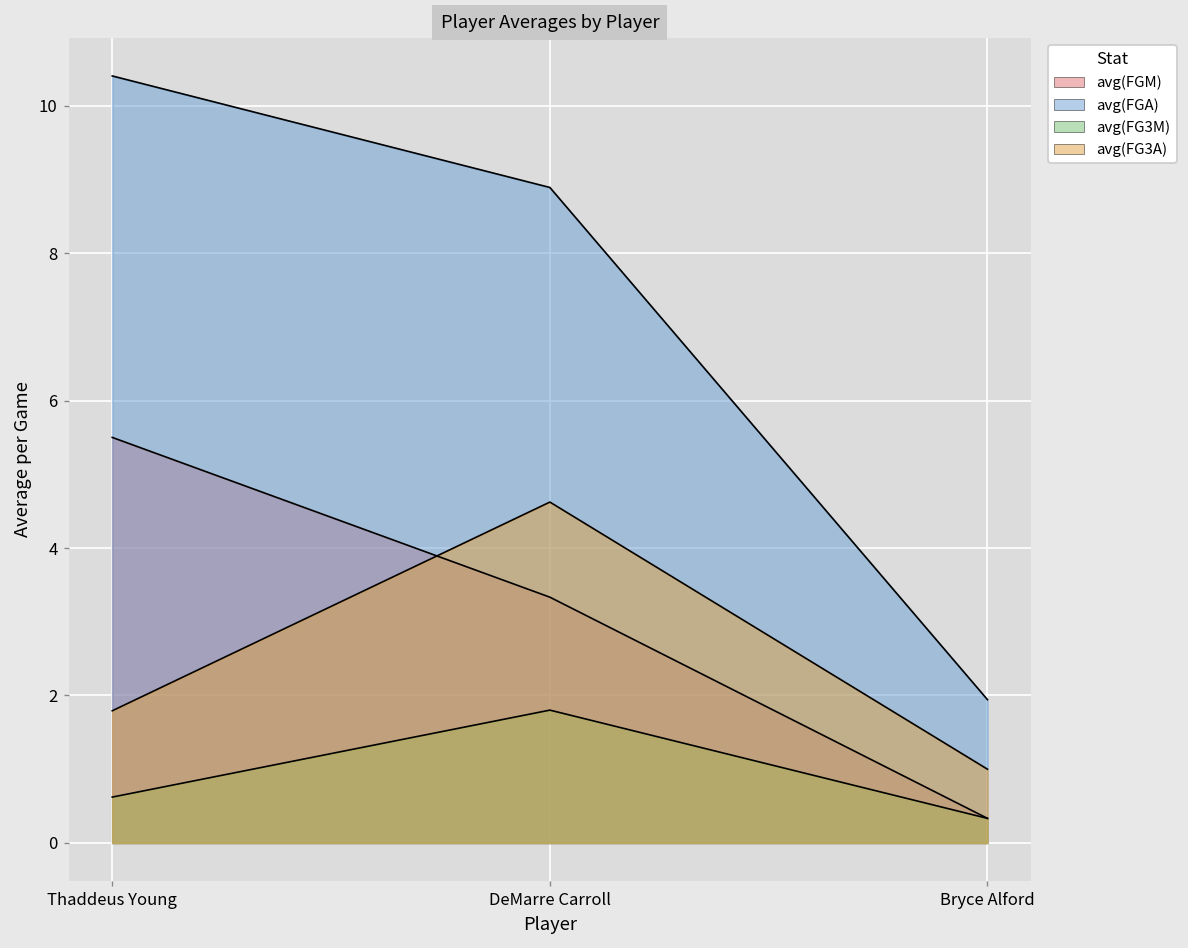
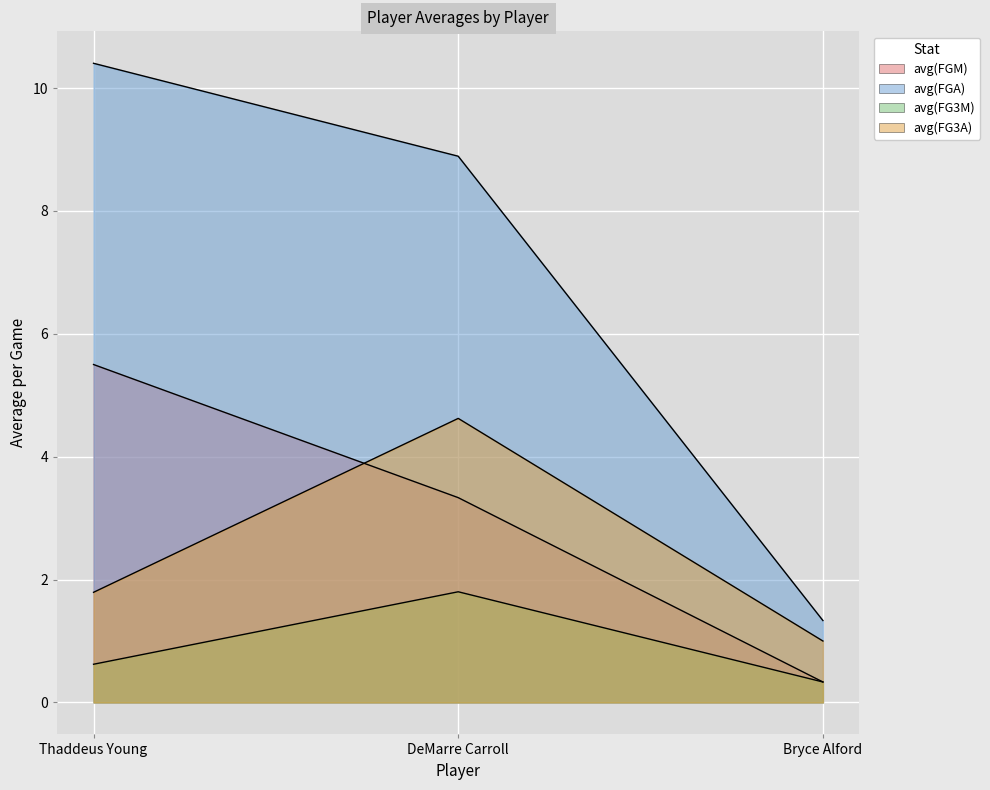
avg(FGA), Bryce Alford: 1.9 -> 1.3
